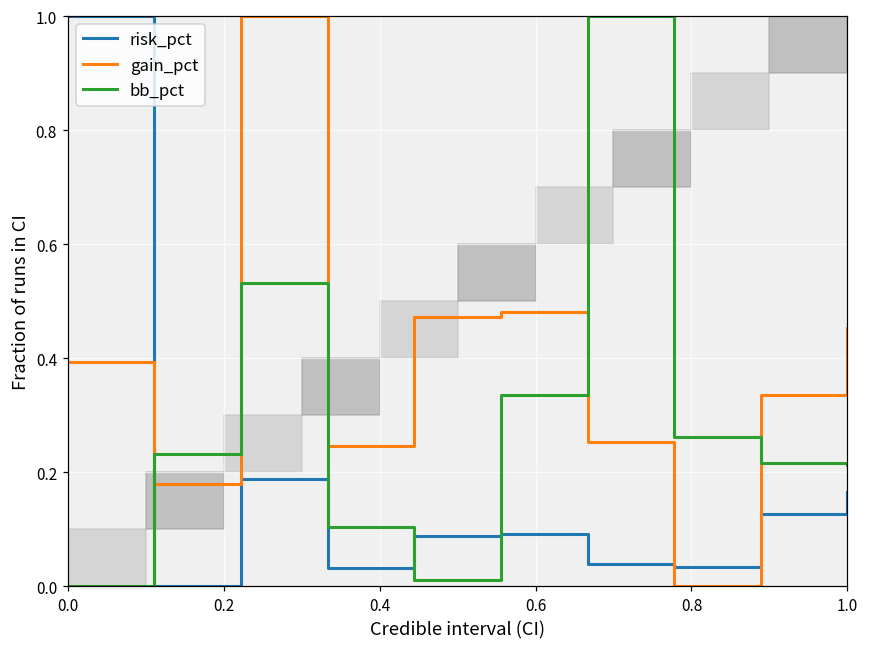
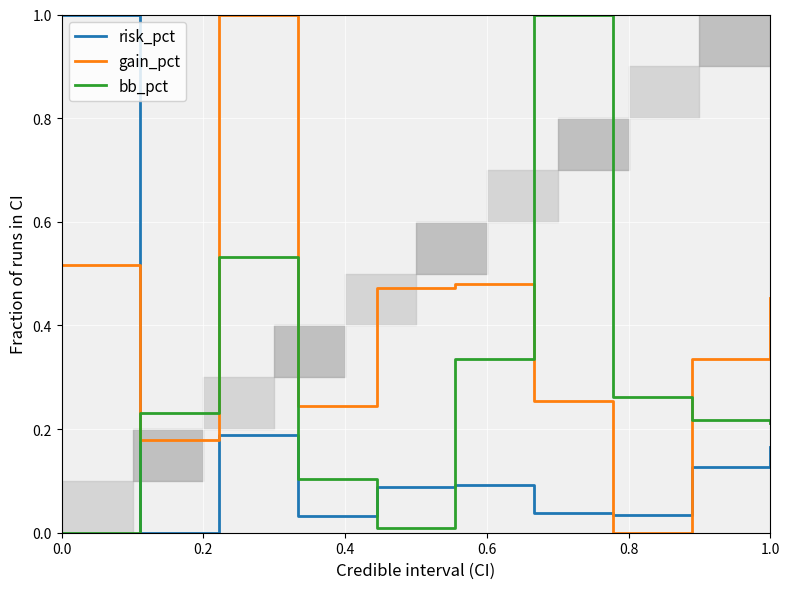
gain_pct, 0.0: 0.39 -> 0.52
